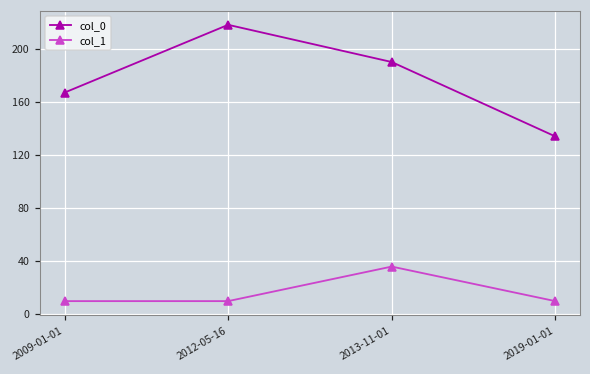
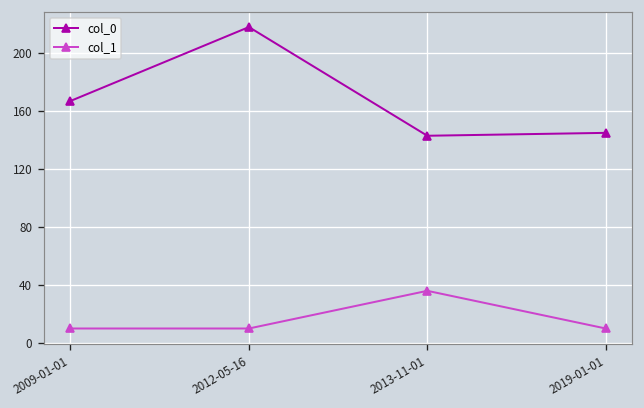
col_0, 2013-11-01: 190 -> 143
col_0, 2019-01-01: 134 -> 145
